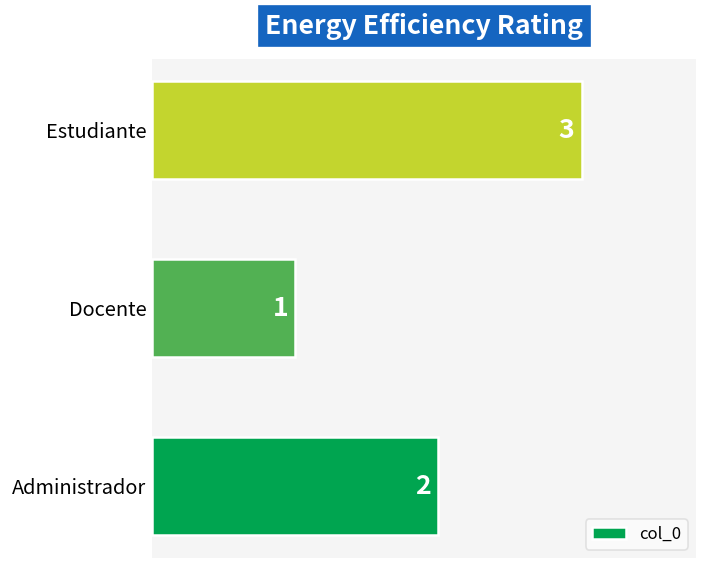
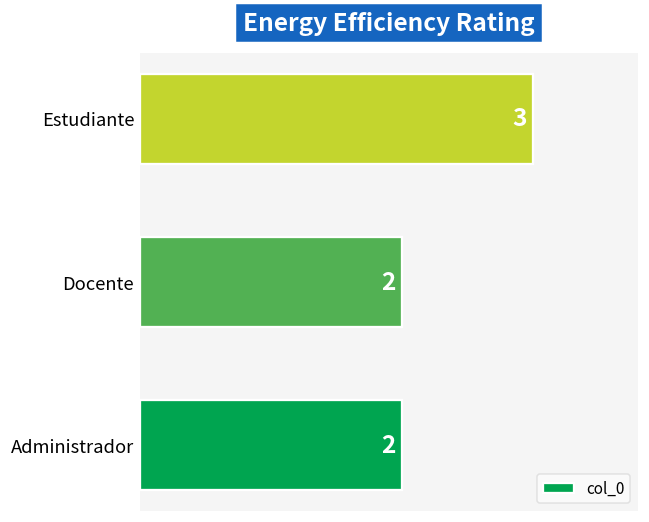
Docente: 1 -> 2
